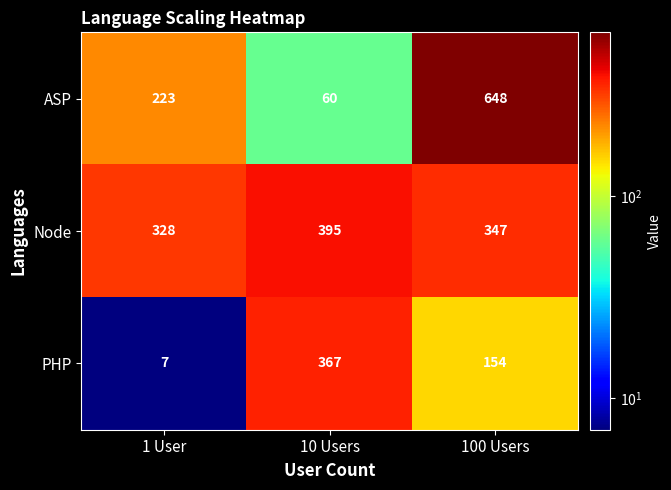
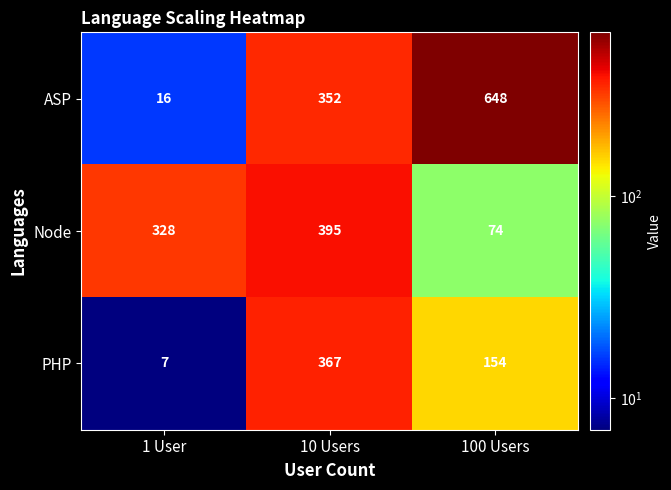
ASP, 1 User: 223 -> 16
ASP, 10 Users: 60 -> 352
Node, 100 Users: 347 -> 74
